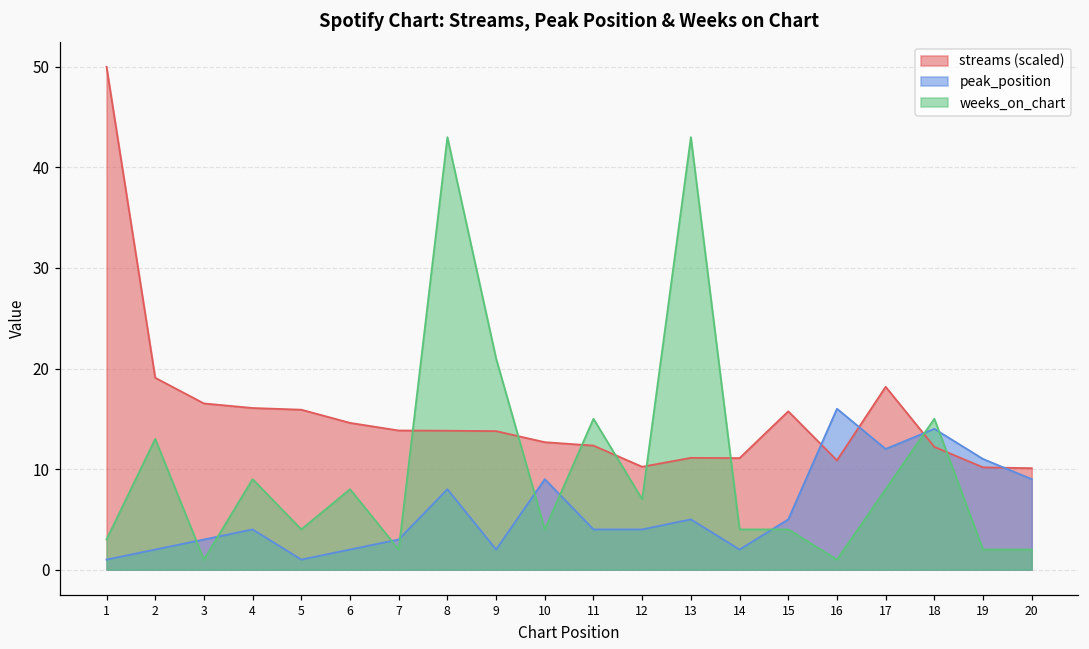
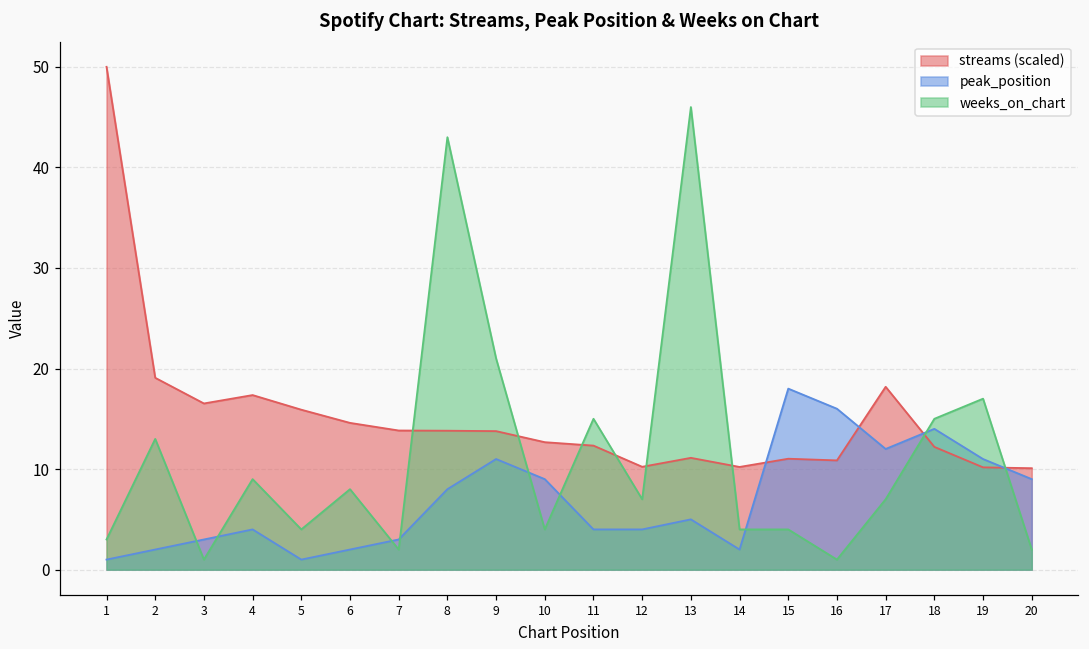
streams (scaled), 4: 16 -> 17
peak_position, 9: 2 -> 11
weeks_on_chart, 13: 43 -> 46
streams (scaled), 14: 11 -> 10
streams (scaled), 15: 16 -> 11
peak_position, 15: 5 -> 18
weeks_on_chart, 17: 8 -> 7
weeks_on_chart, 19: 2 -> 17
